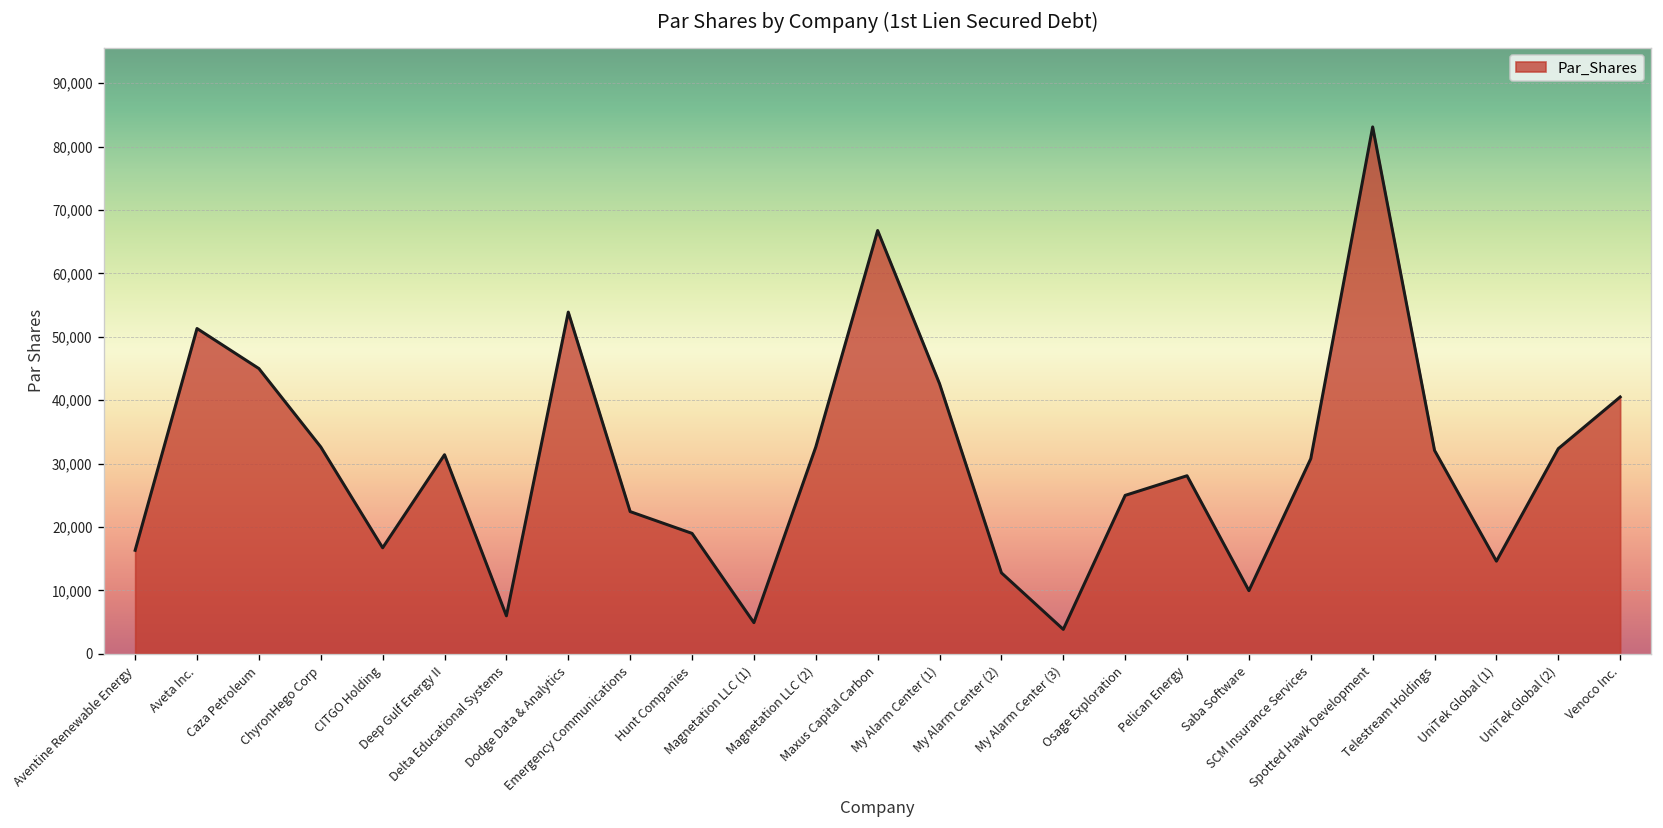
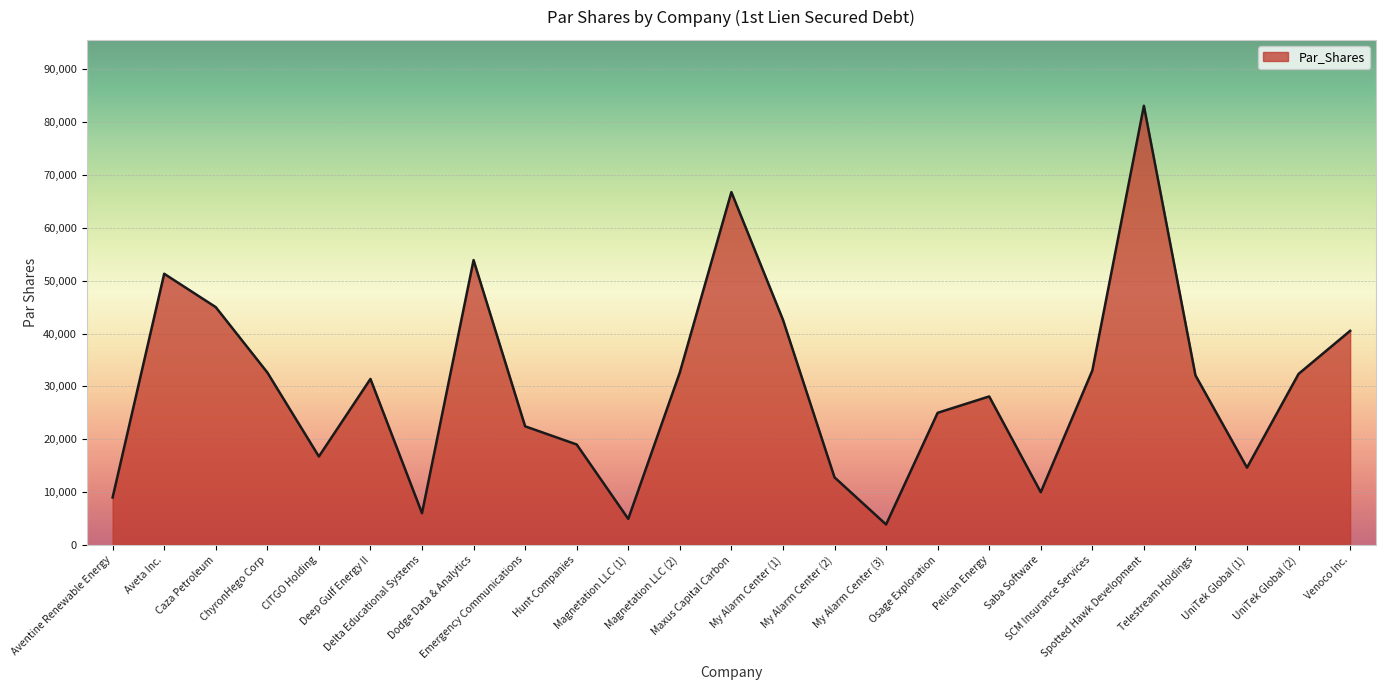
Aventine Renewable Energy: 16,000 -> 9,000
SCM Insurance Services: 31,000 -> 33,000
